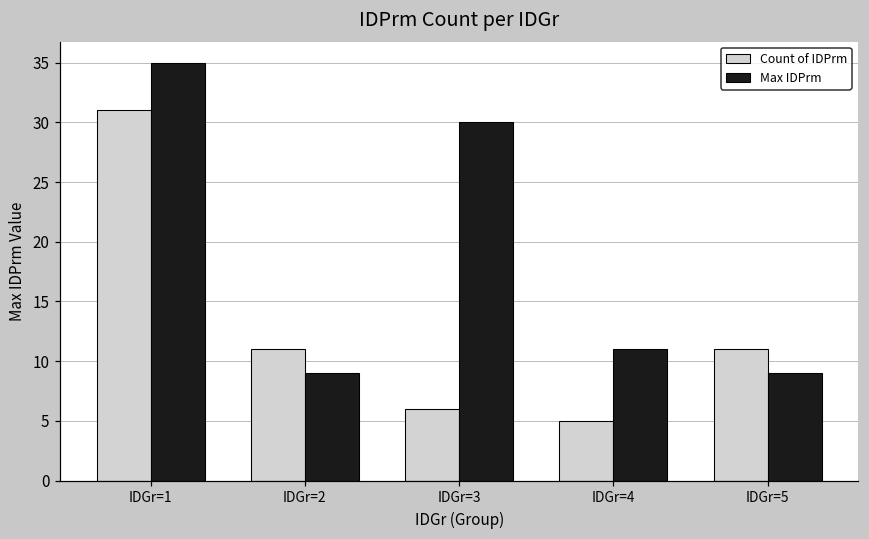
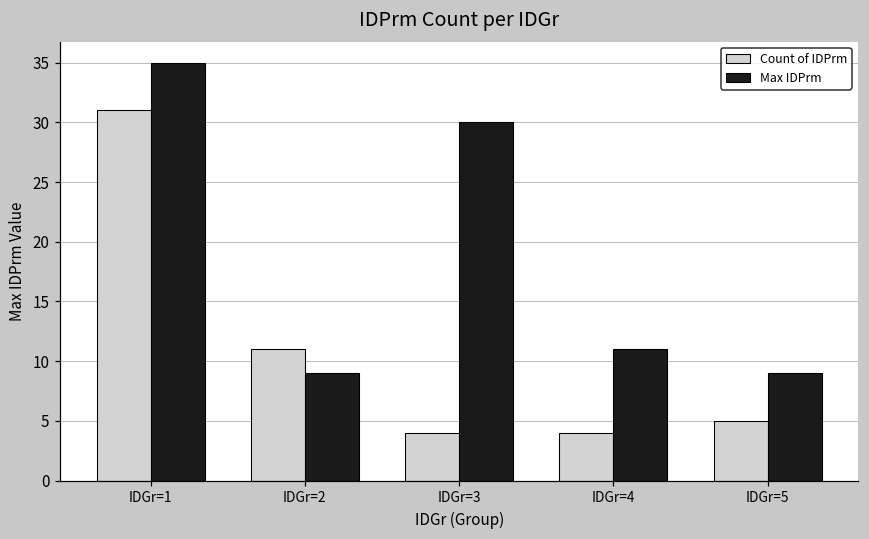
Count of IDPrm, IDGr=3: 6 -> 4
Count of IDPrm, IDGr=4: 5 -> 4
Count of IDPrm, IDGr=5: 11 -> 5
